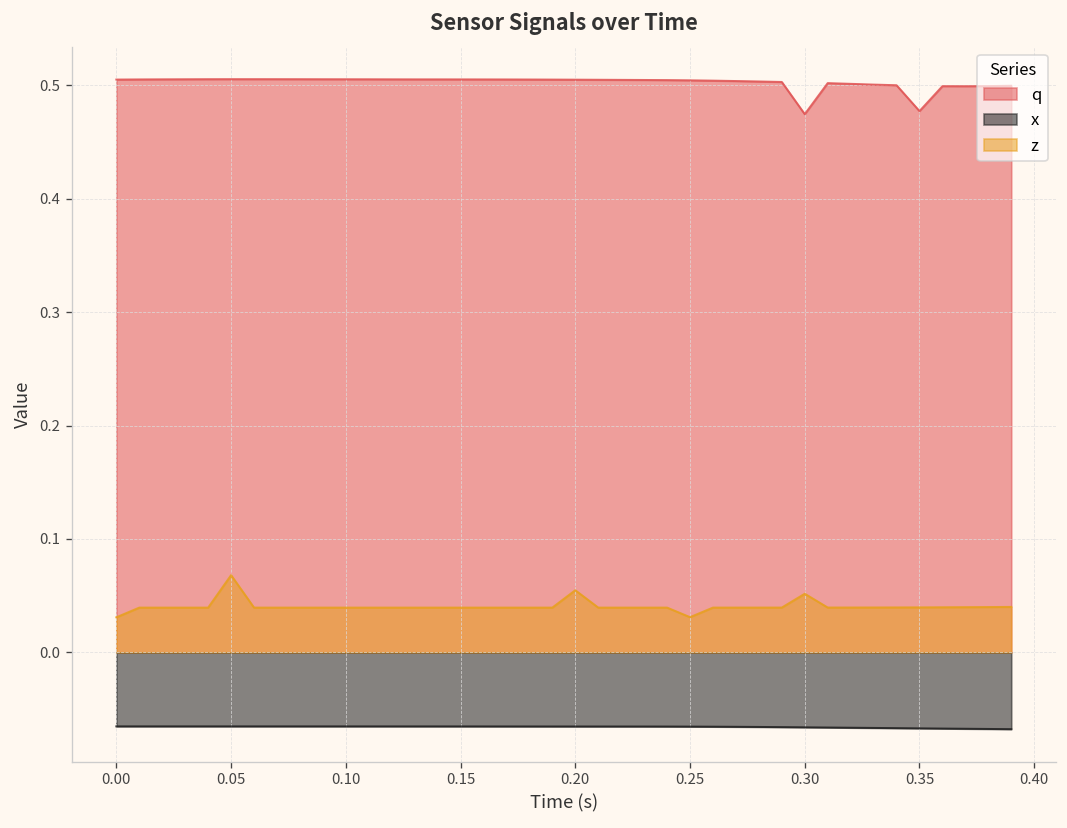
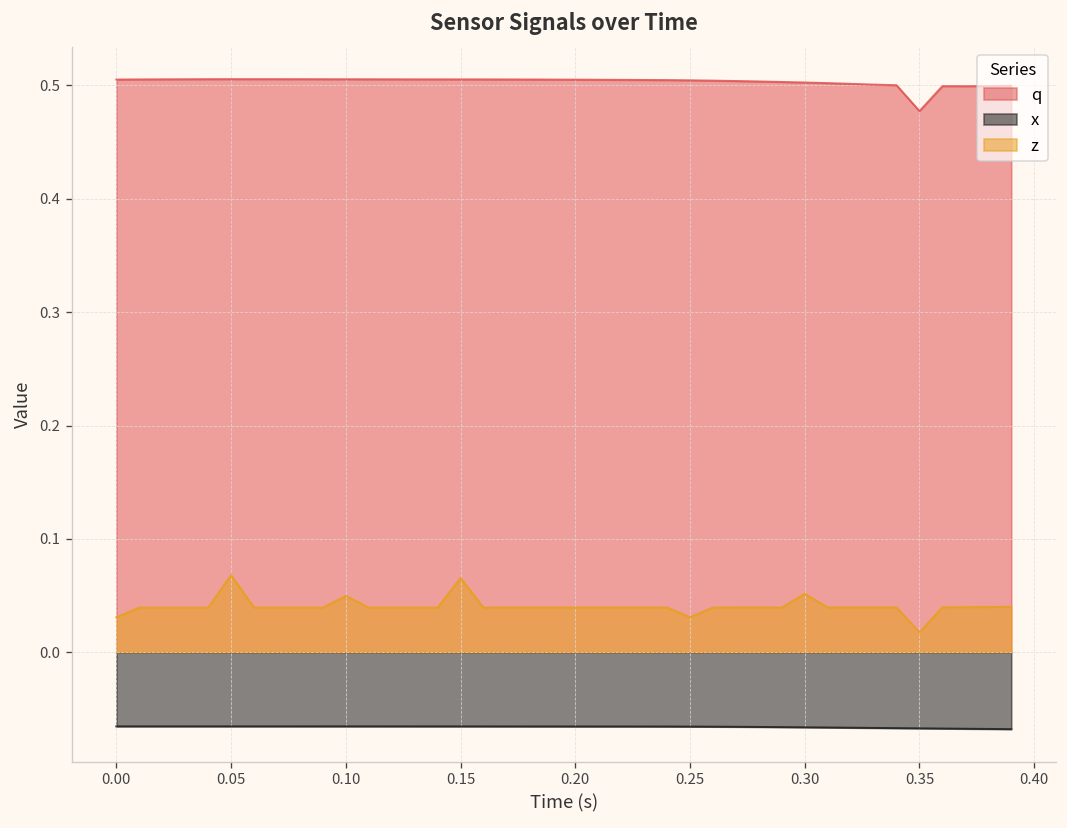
z, 0.10: 0.04 -> 0.05
z, 0.15: 0.04 -> 0.07
z, 0.20: 0.05 -> 0.04
q, 0.30: 0.47 -> 0.50
z, 0.35: 0.04 -> 0.02
